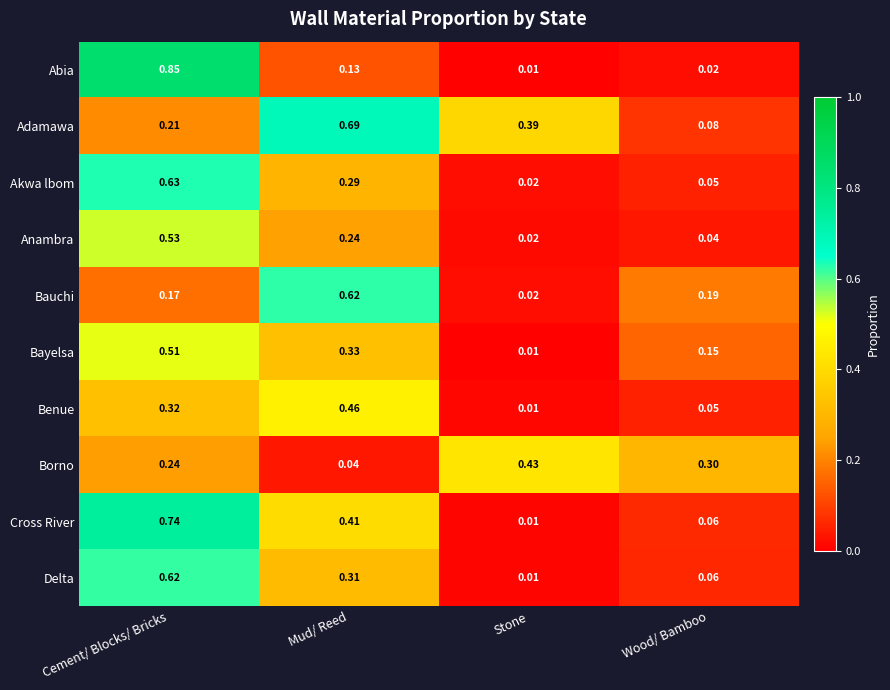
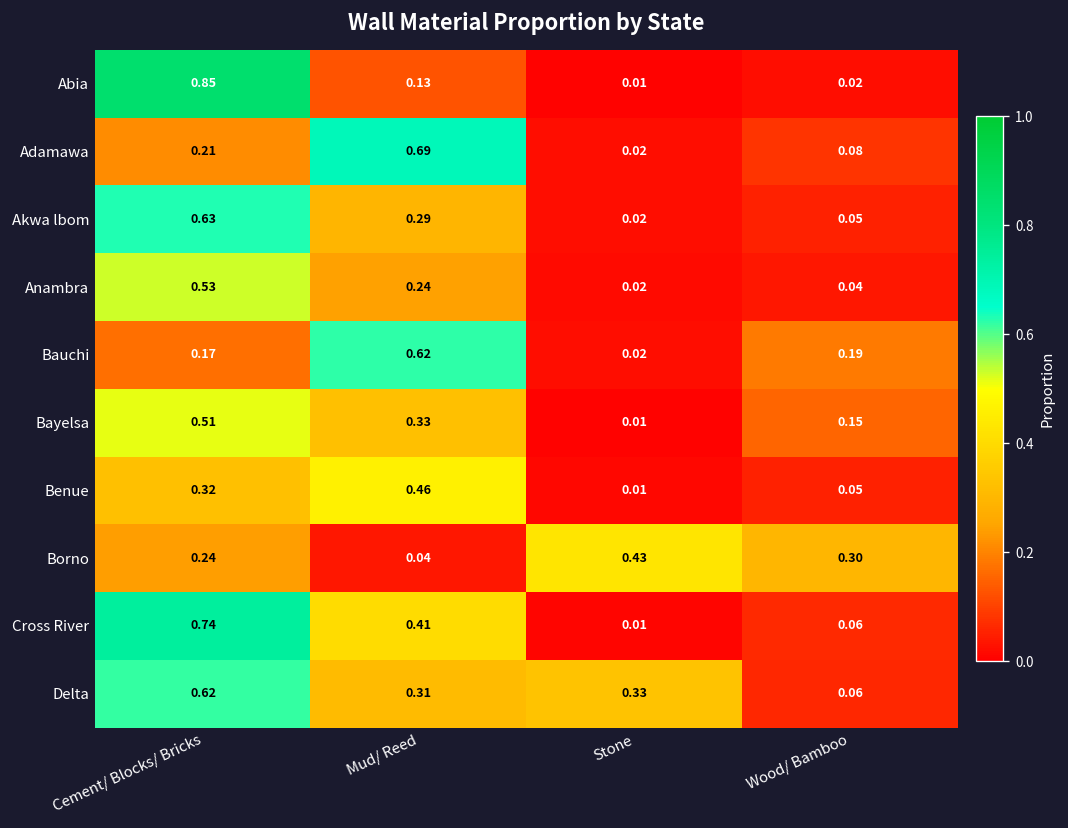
Adamawa, Stone: 0.39 -> 0.02
Delta, Stone: 0.01 -> 0.33
